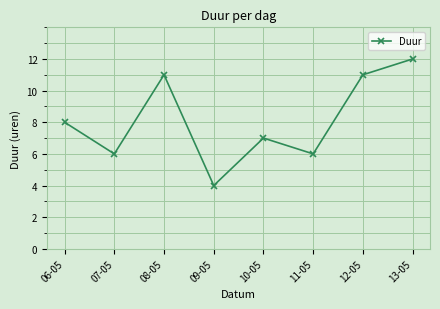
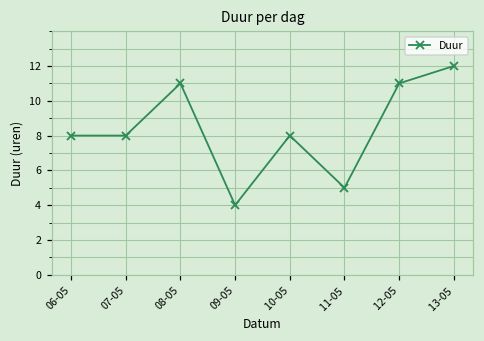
07-05: 6 -> 8
10-05: 7 -> 8
11-05: 6 -> 5
